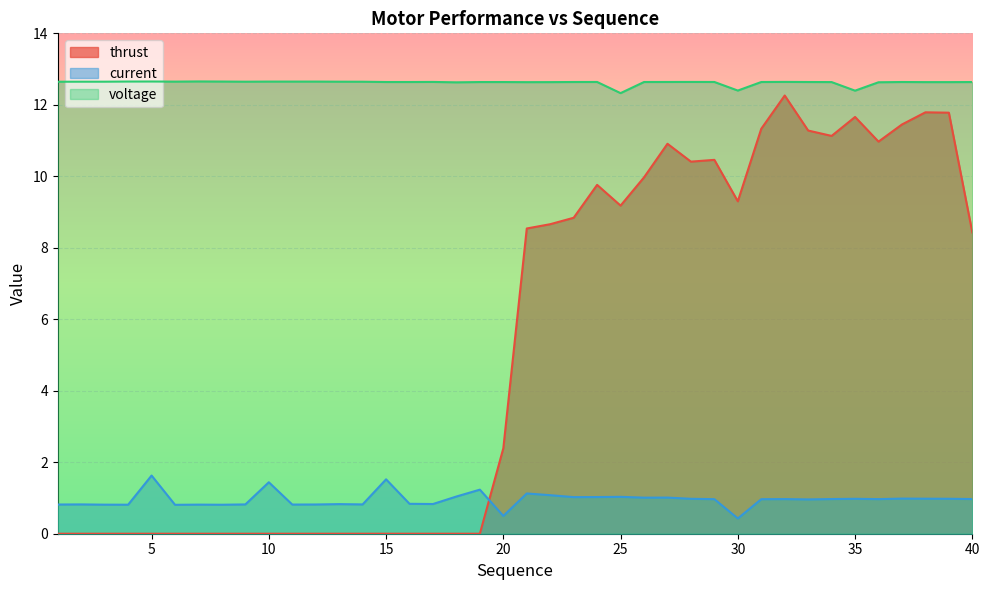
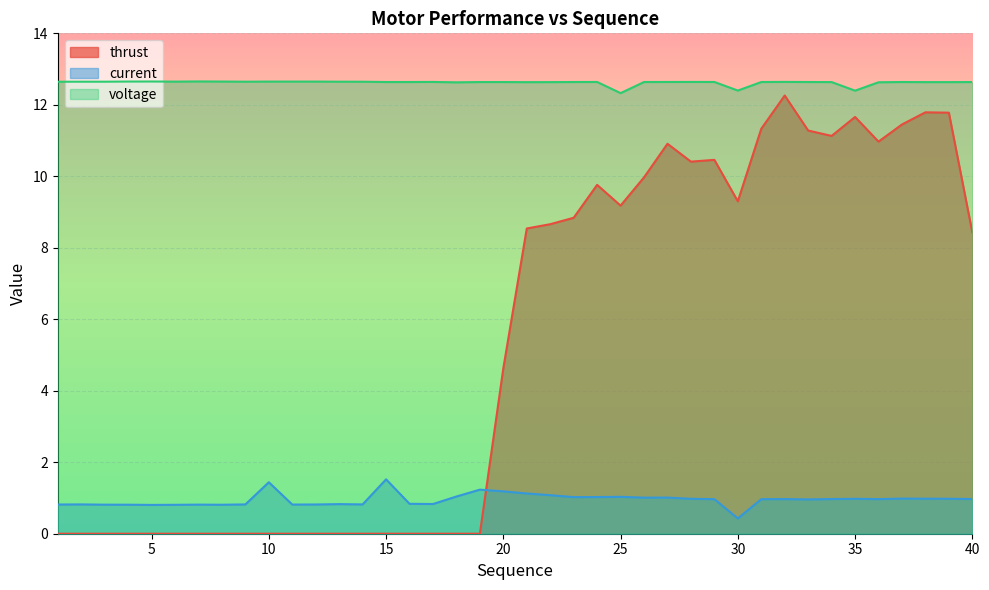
current, 5: 1.6 -> 0.8
thrust, 20: 2.4 -> 4.6
current, 20: 0.5 -> 1.2
